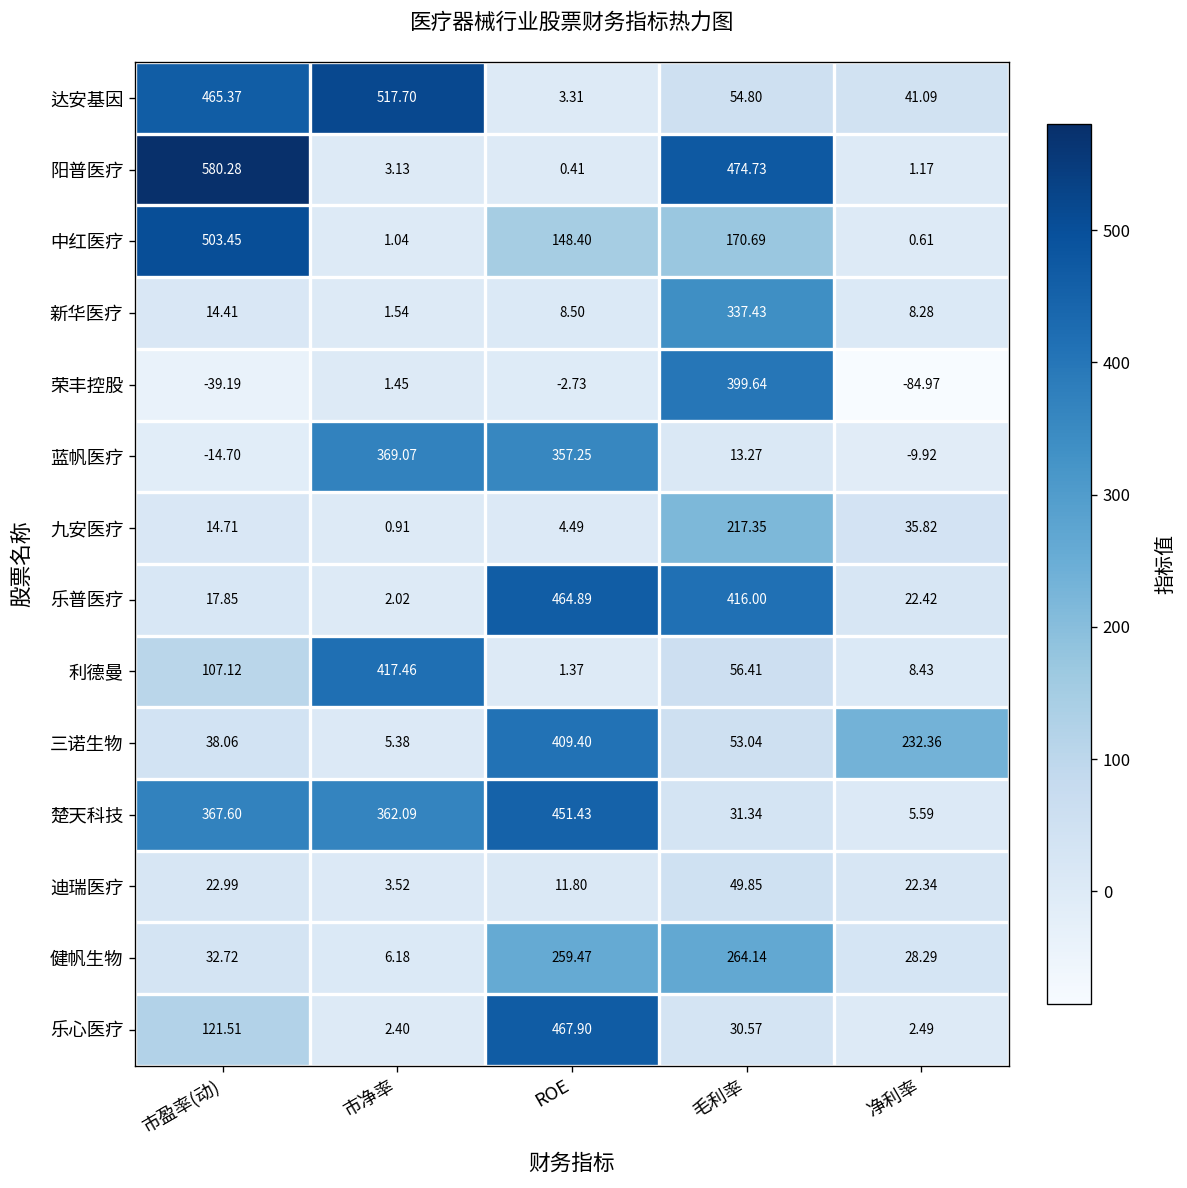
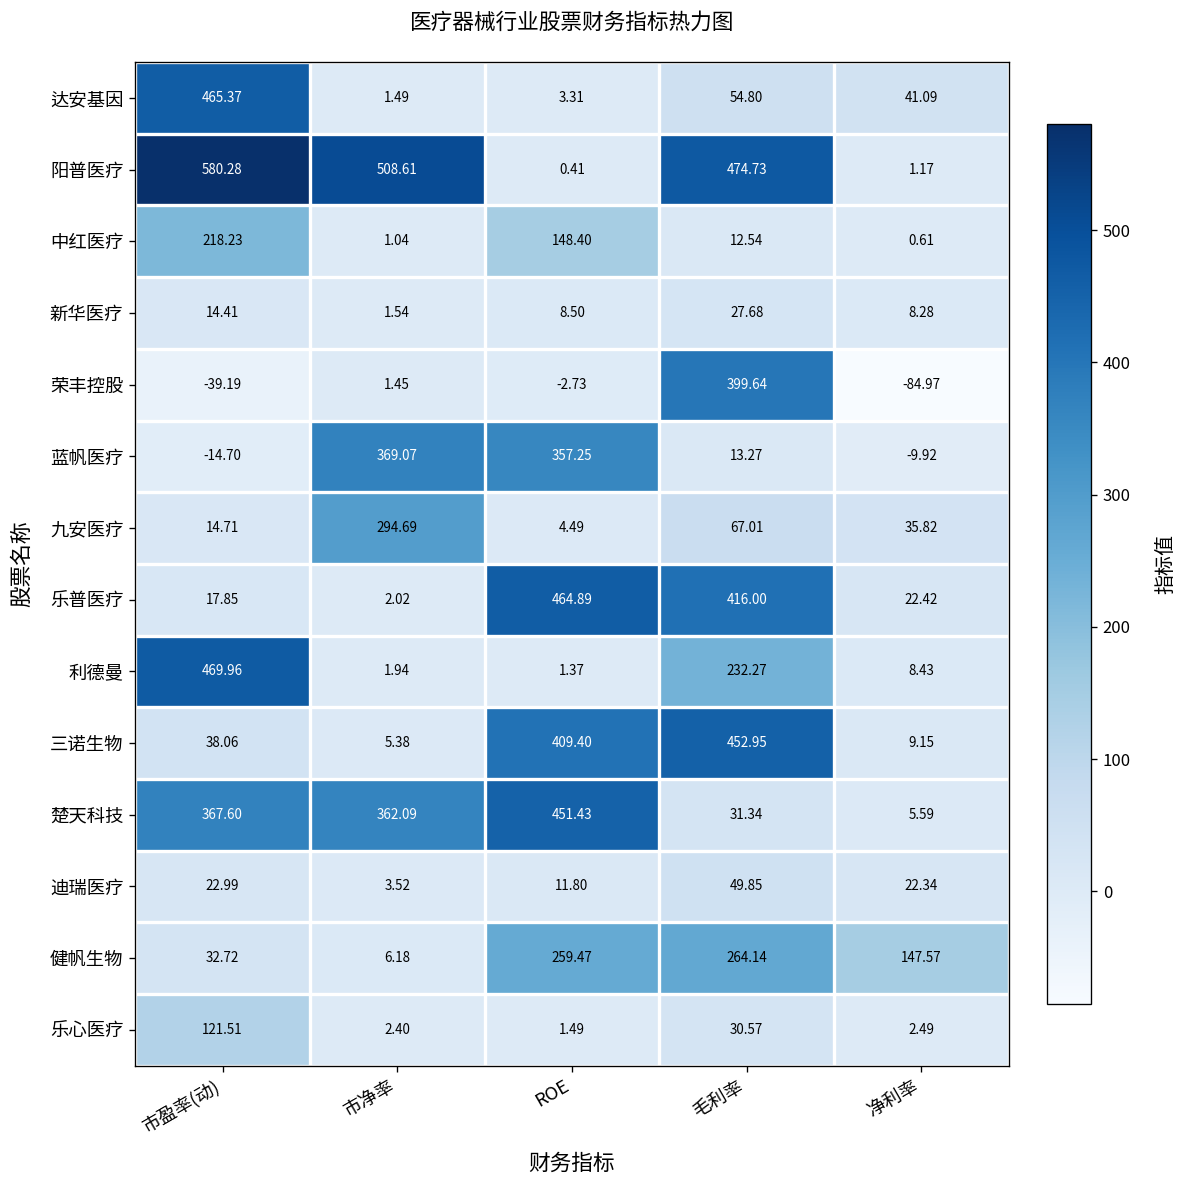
达安基因, 市净率: 517.70 -> 1.49
阳普医疗, 市净率: 3.13 -> 508.61
中红医疗, 市盈率(动): 503.45 -> 218.23
中红医疗, 毛利率: 170.69 -> 12.54
新华医疗, 毛利率: 337.43 -> 27.68
九安医疗, 市净率: 0.91 -> 294.69
九安医疗, 毛利率: 217.35 -> 67.01
利德曼, 市盈率(动): 107.12 -> 469.96
利德曼, 市净率: 417.46 -> 1.94
利德曼, 毛利率: 56.41 -> 232.27
三诺生物, 毛利率: 53.04 -> 452.95
三诺生物, 净利率: 232.36 -> 9.15
健帆生物, 净利率: 28.29 -> 147.57
乐心医疗, ROE: 467.90 -> 1.49
